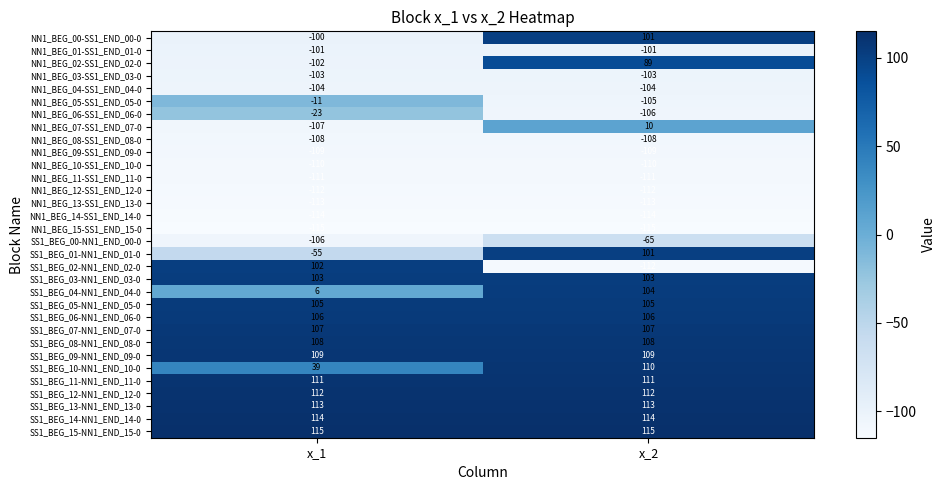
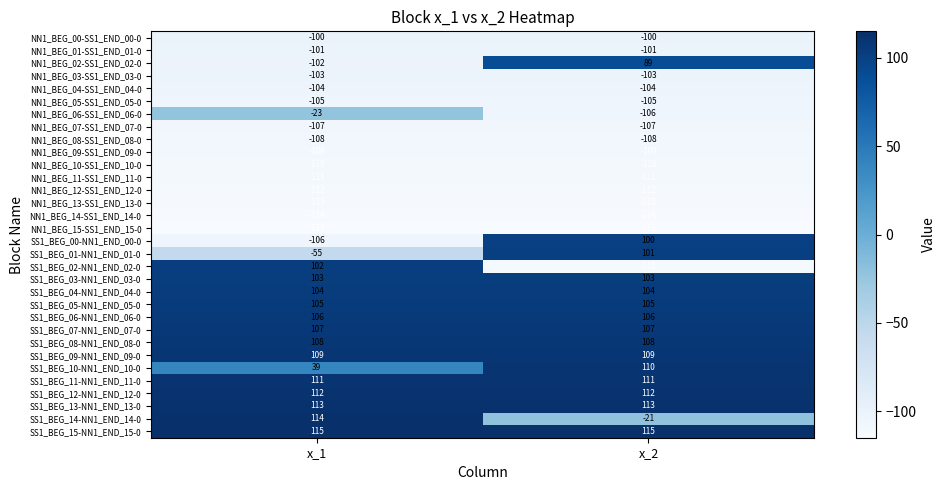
NN1_BEG_00-SS1_END_00-0, x_2: 101 -> -100
NN1_BEG_05-SS1_END_05-0, x_1: -11 -> -105
NN1_BEG_07-SS1_END_07-0, x_2: 10 -> -107
SS1_BEG_00-NN1_END_00-0, x_2: -65 -> 100
SS1_BEG_04-NN1_END_04-0, x_1: 6 -> 104
SS1_BEG_14-NN1_END_14-0, x_2: 114 -> -21
